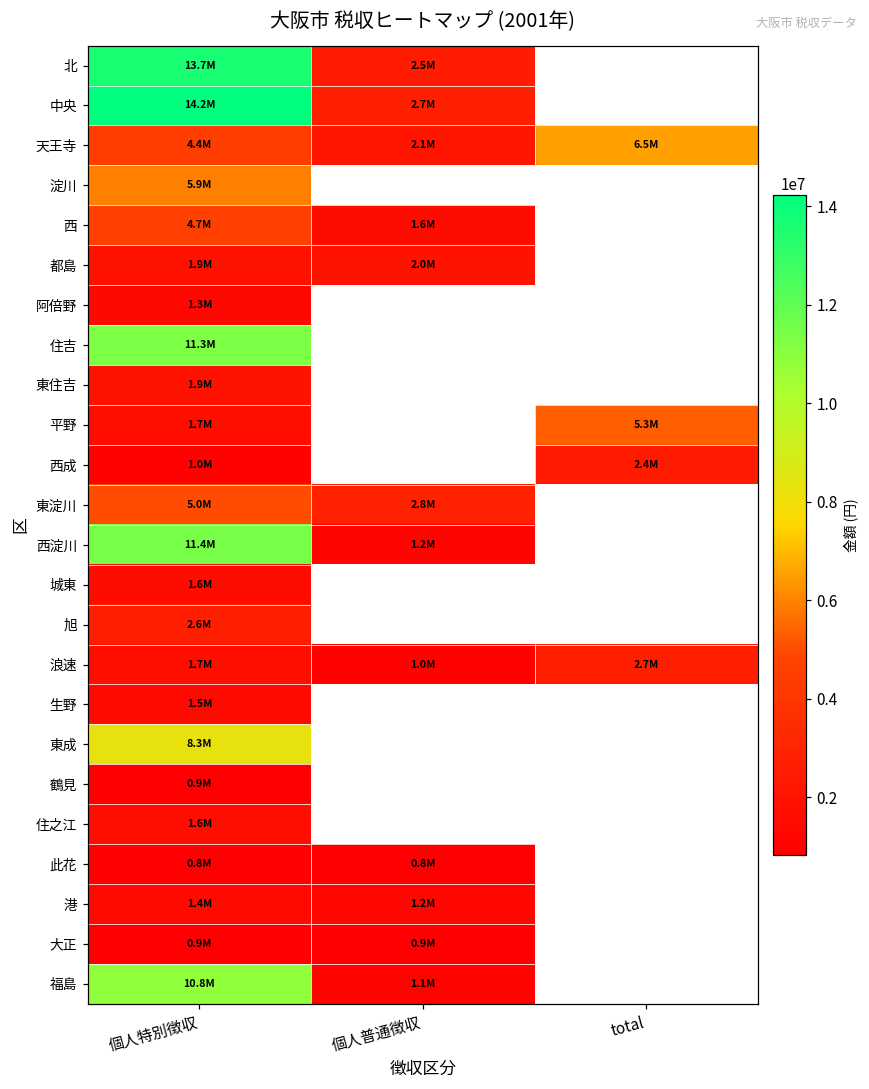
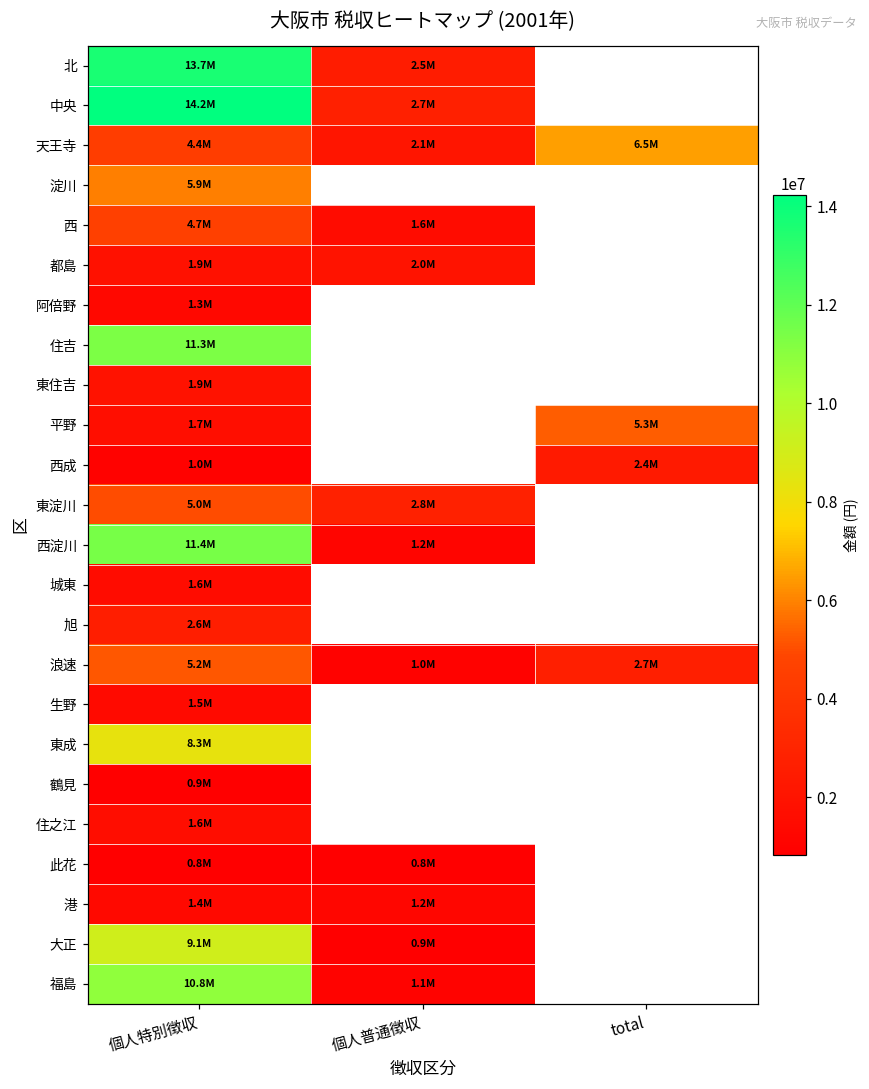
浪速, 個人特別徴収: 1.7M -> 5.2M
大正, 個人特別徴収: 0.9M -> 9.1M
